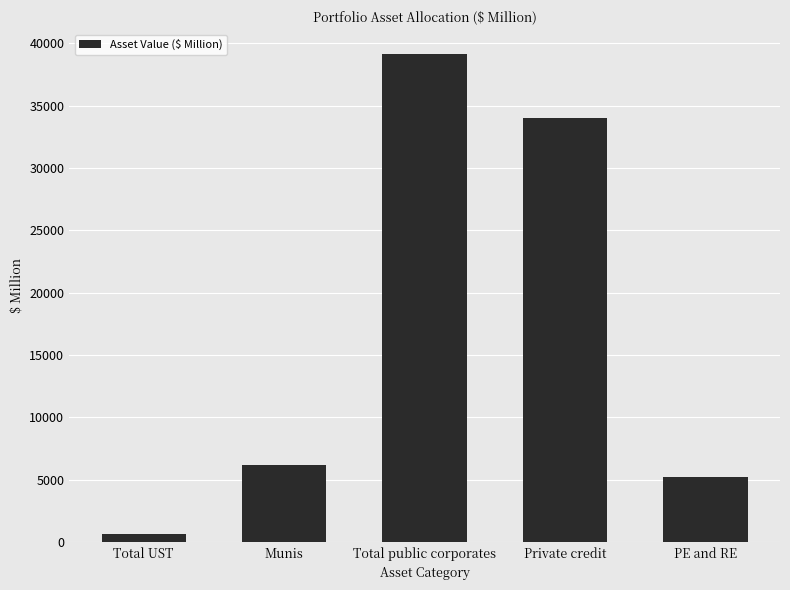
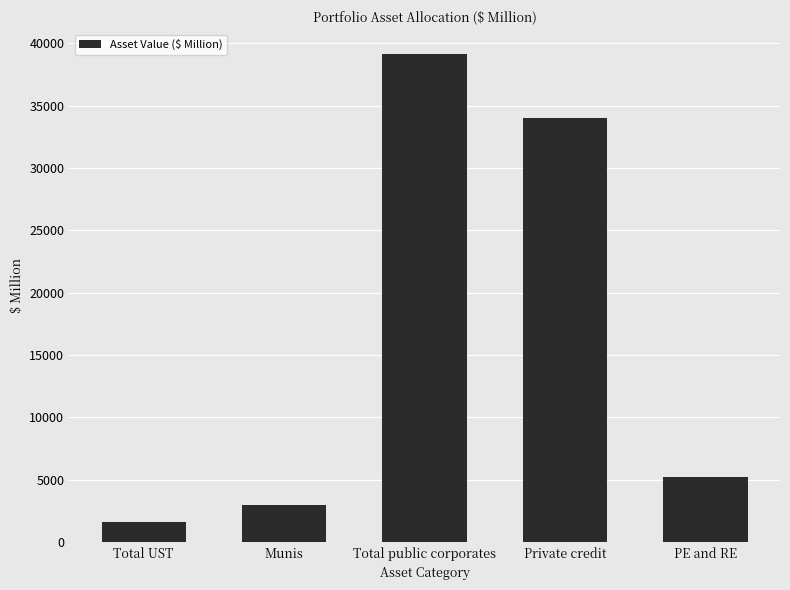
Total UST: 600 -> 1600
Munis: 6200 -> 3000
